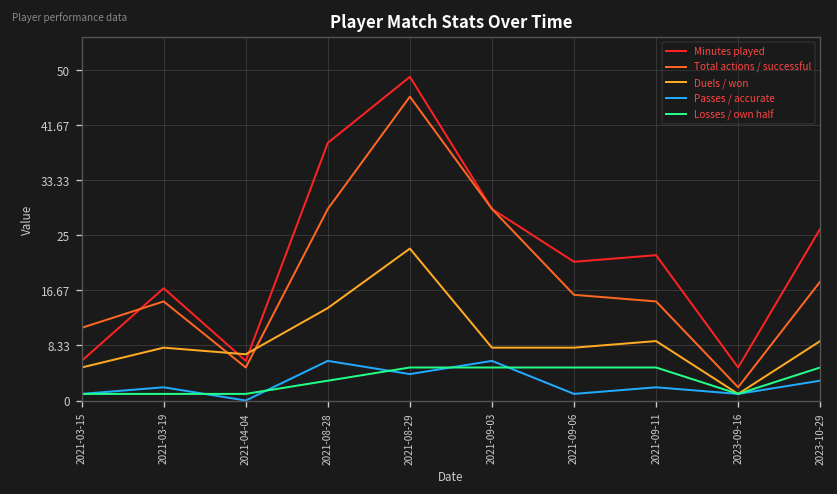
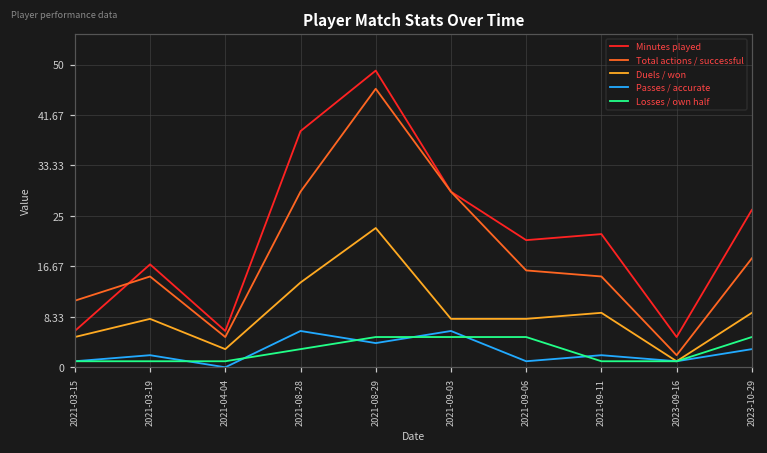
Duels / won, 2021-04-04: 7 -> 3
Losses / own half, 2021-09-11: 5 -> 1
